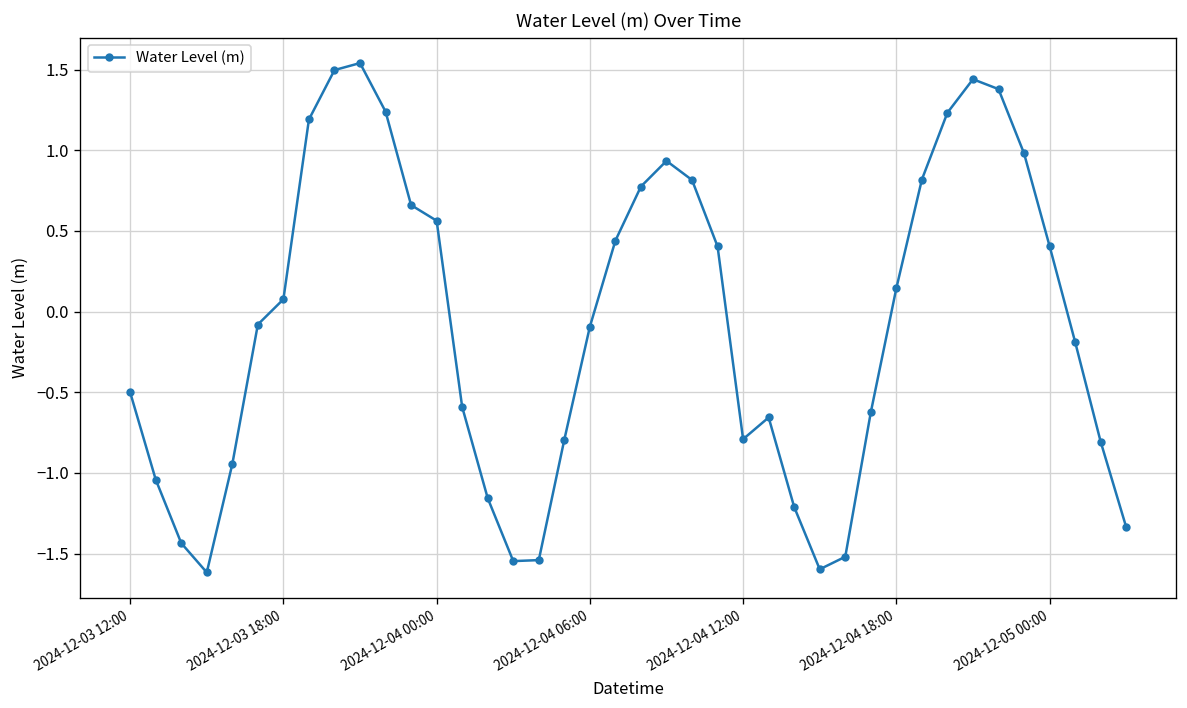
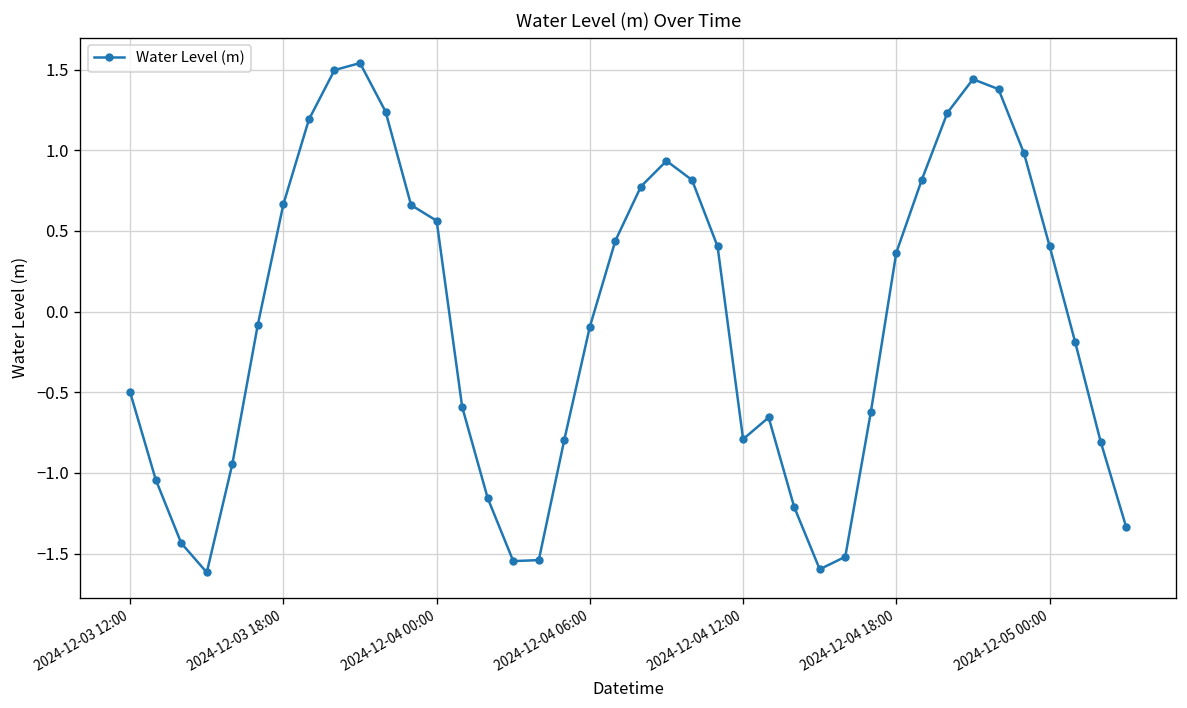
2024-12-03 18:00: 0.08 -> 0.67
2024-12-04 18:00: 0.14 -> 0.37
